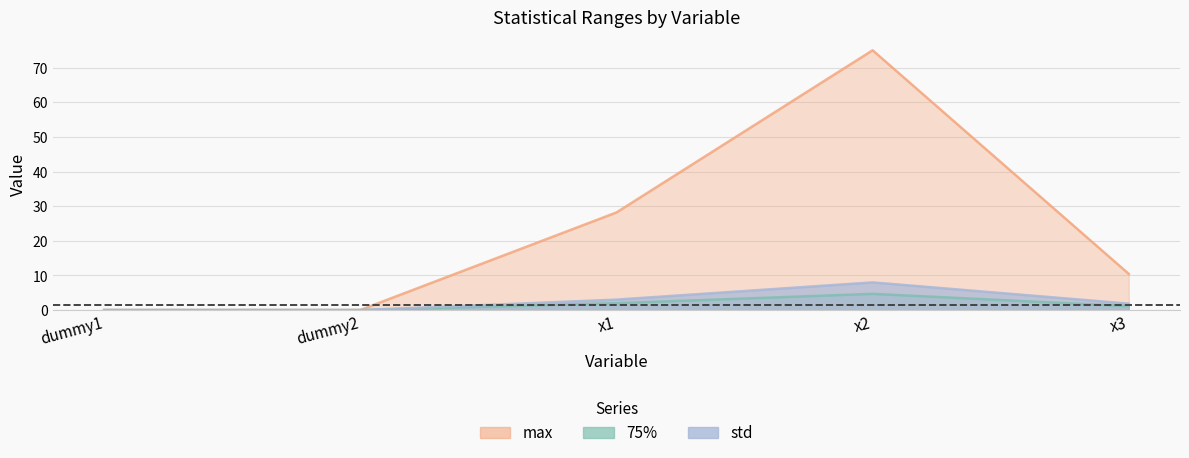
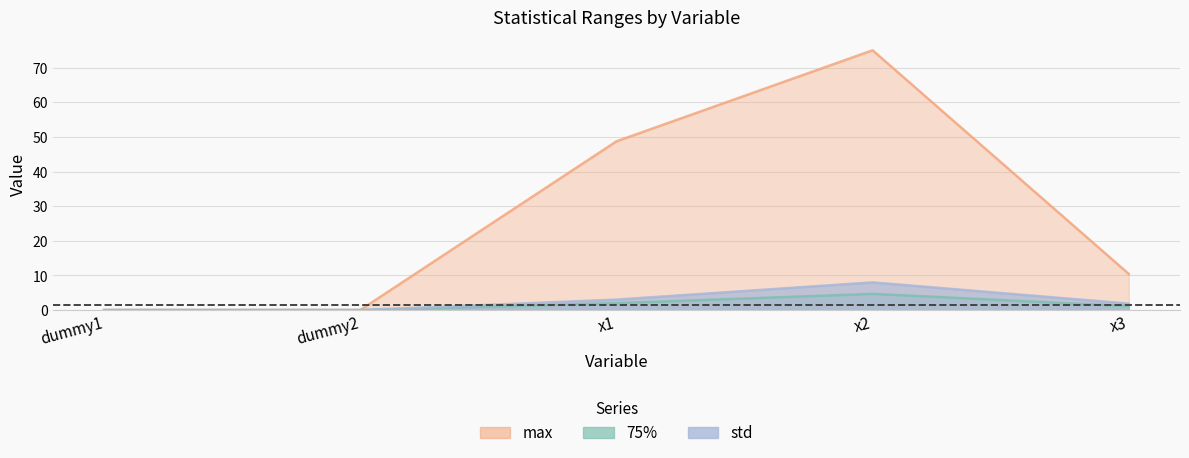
max, x1: 28 -> 49
